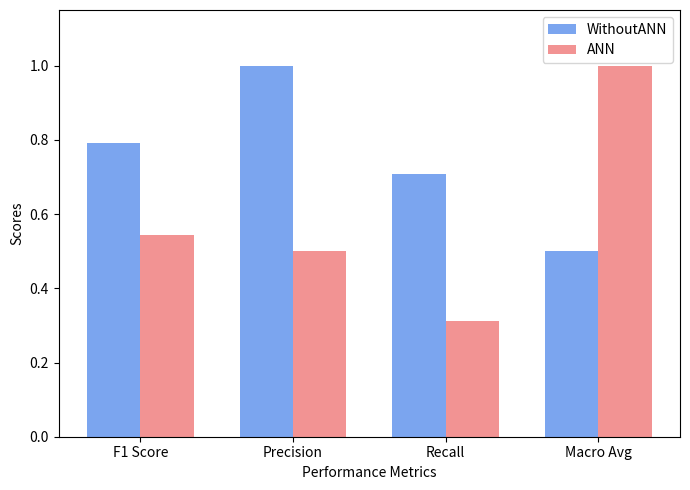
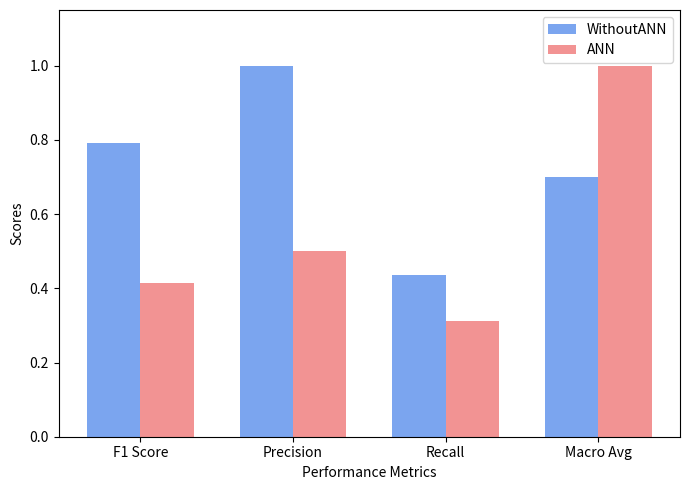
ANN, F1 Score: 0.54 -> 0.41
WithoutANN, Recall: 0.71 -> 0.44
WithoutANN, Macro Avg: 0.5 -> 0.7
